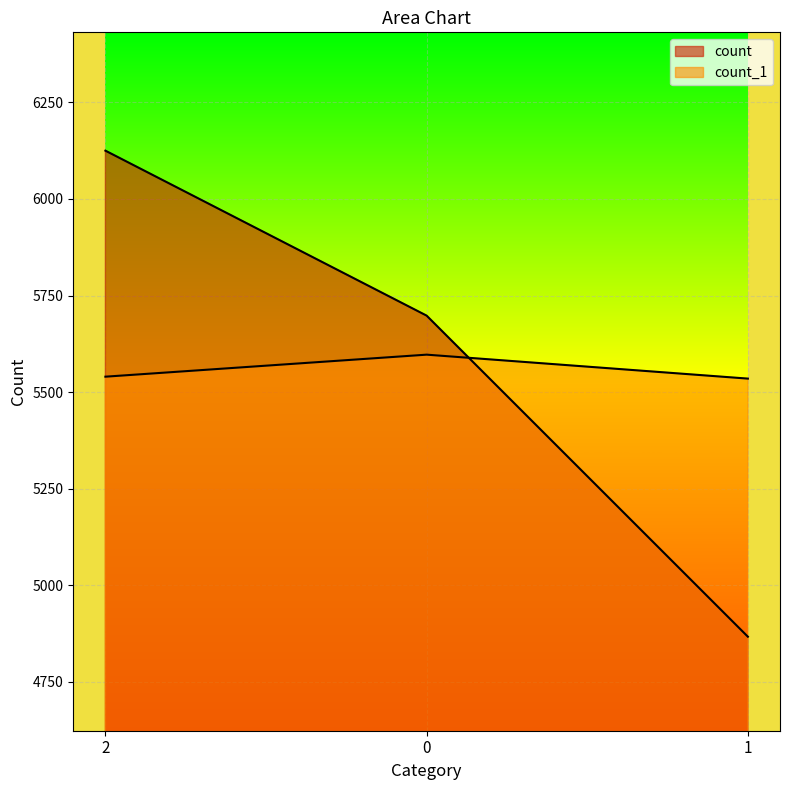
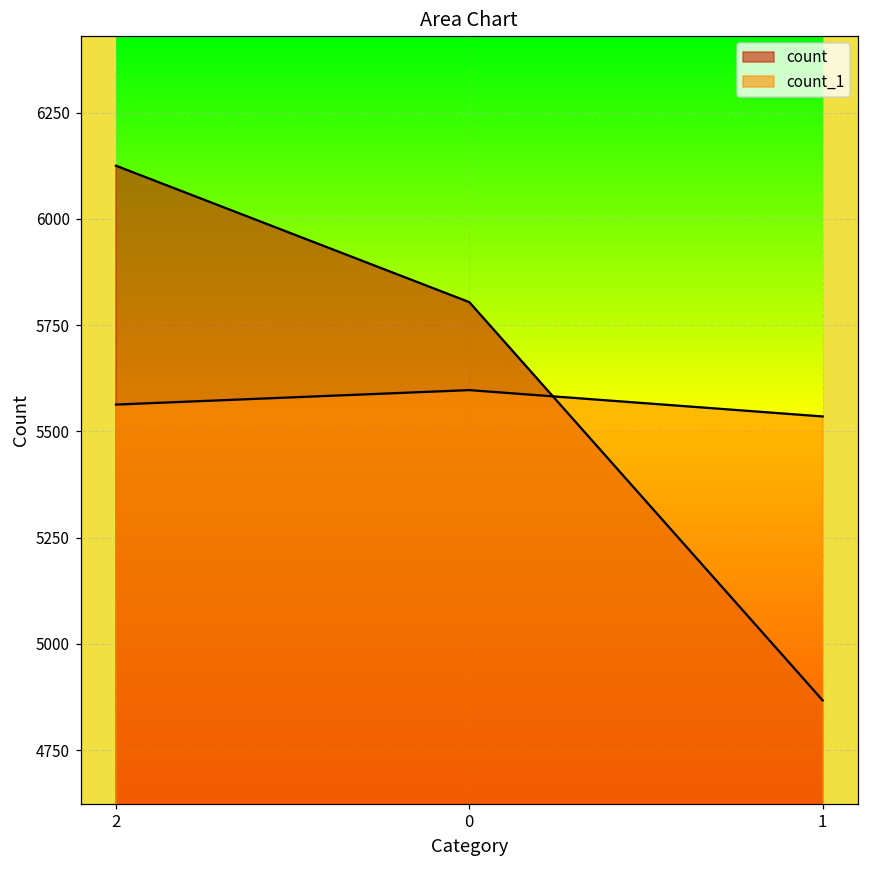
count_1, 2: 5540 -> 5560
count, 0: 5700 -> 5800
